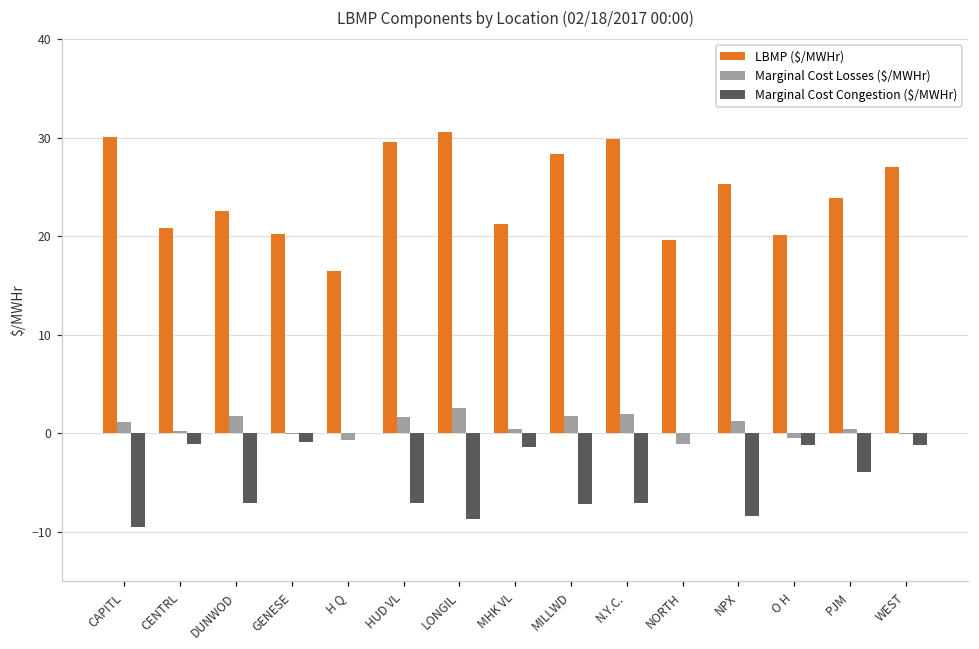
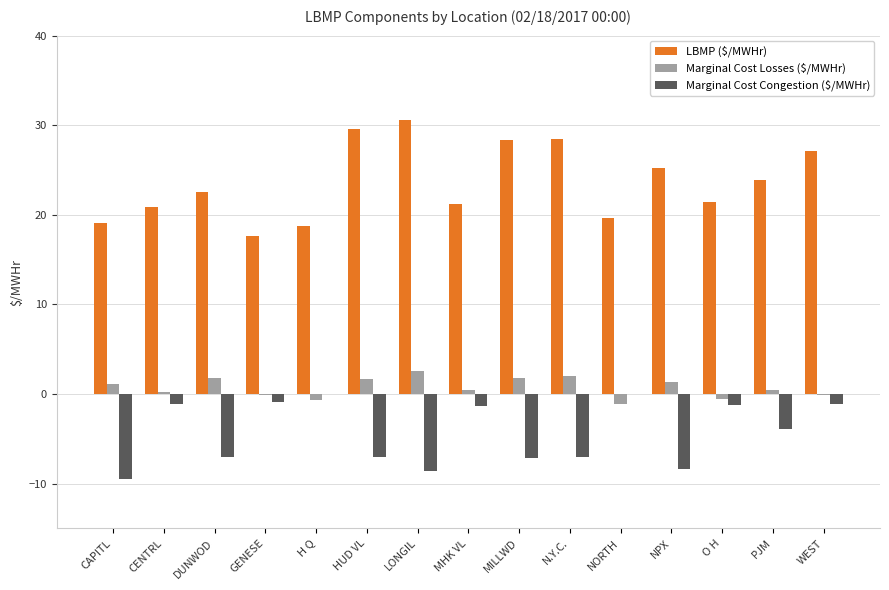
LBMP ($/MWHr), CAPITL: 30 -> 19
LBMP ($/MWHr), GENESE: 20 -> 18
LBMP ($/MWHr), H Q: 16 -> 19
LBMP ($/MWHr), N.Y.C.: 30 -> 28
LBMP ($/MWHr), O H: 20 -> 21
